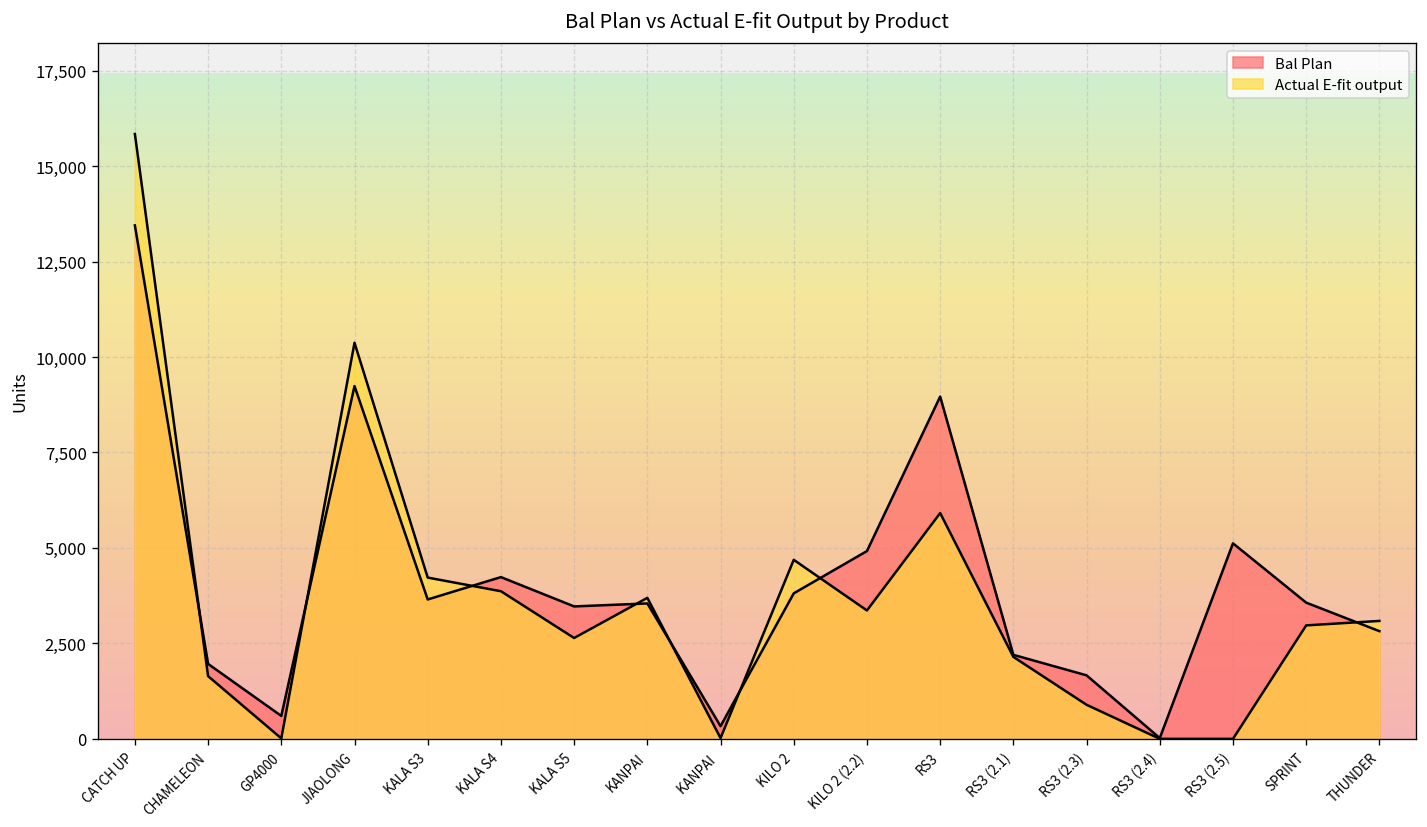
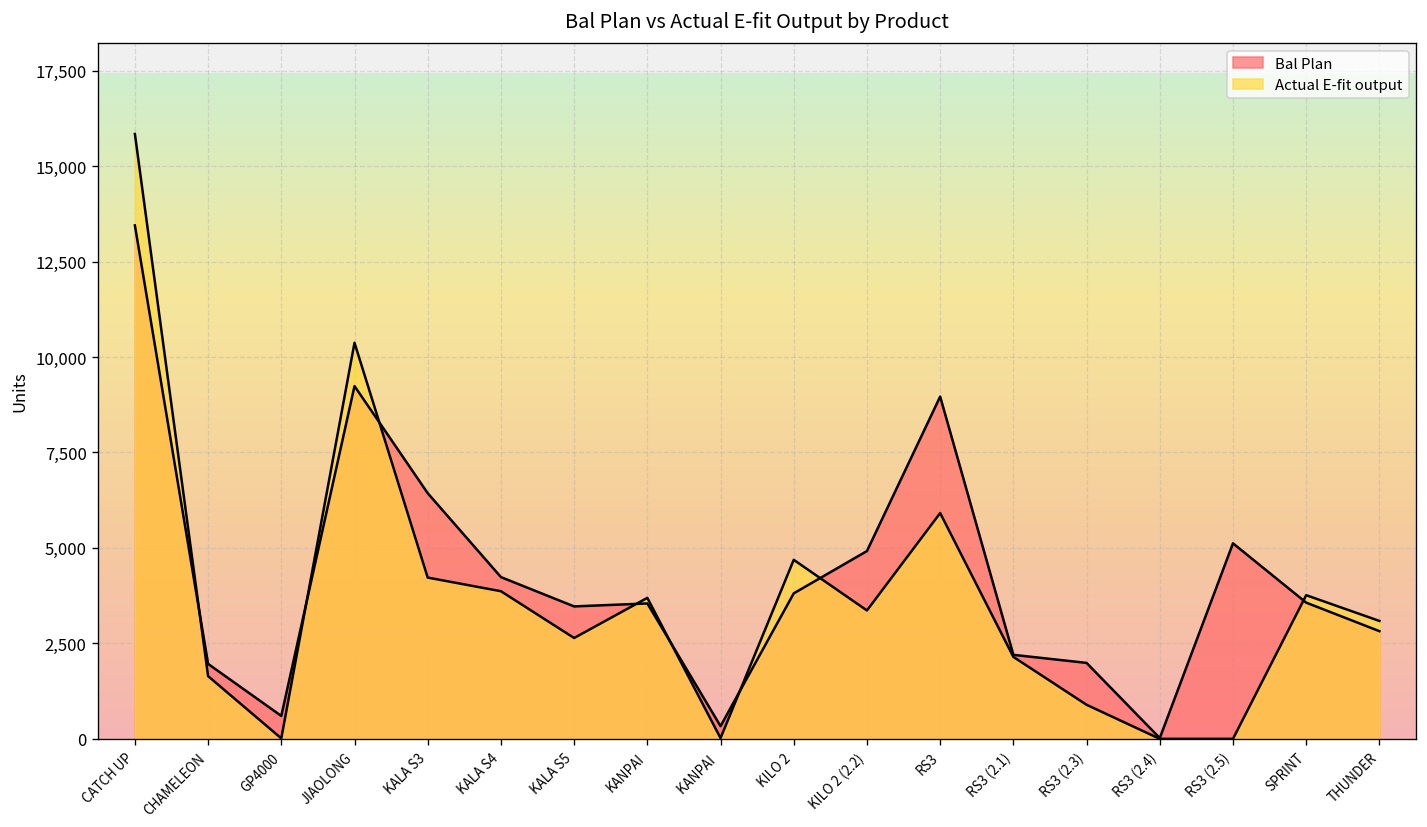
Bal Plan, KALA S3: 3,700 -> 6,400
Bal Plan, RS3 (2.3): 1,700 -> 2,000
Actual E-fit output, SPRINT: 3,000 -> 3,800
